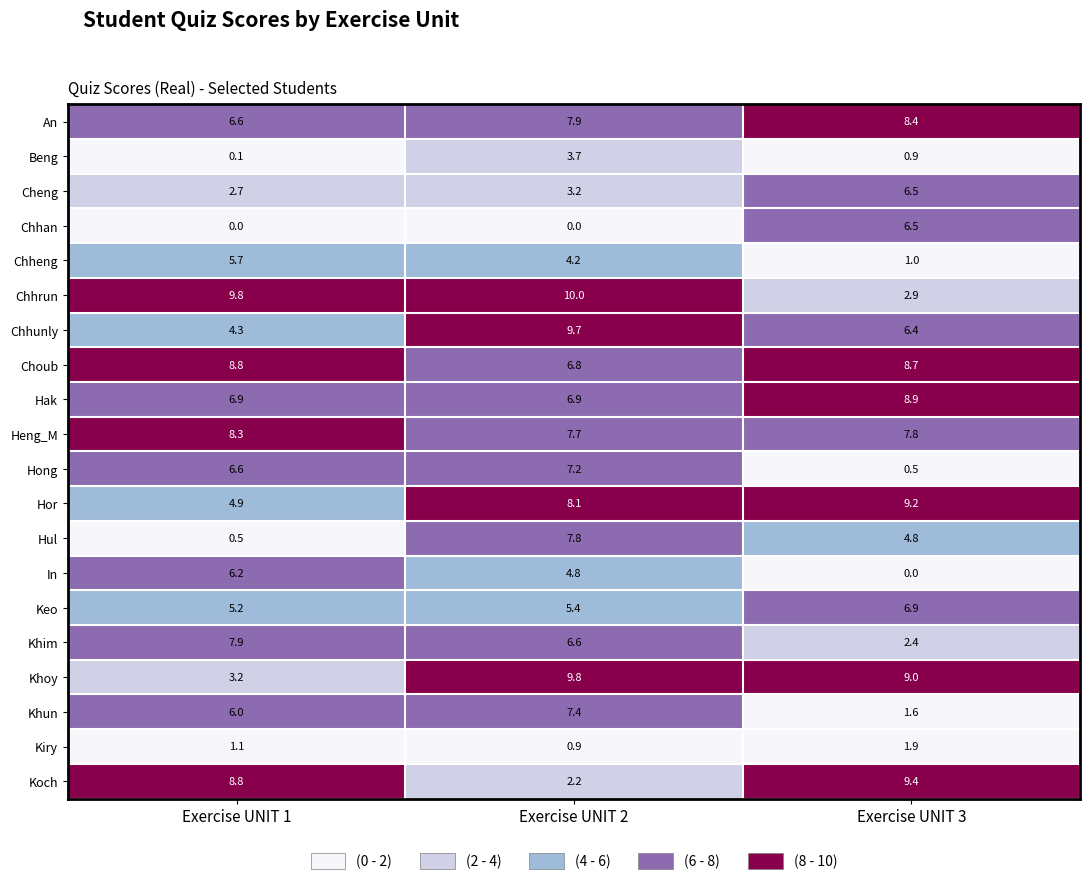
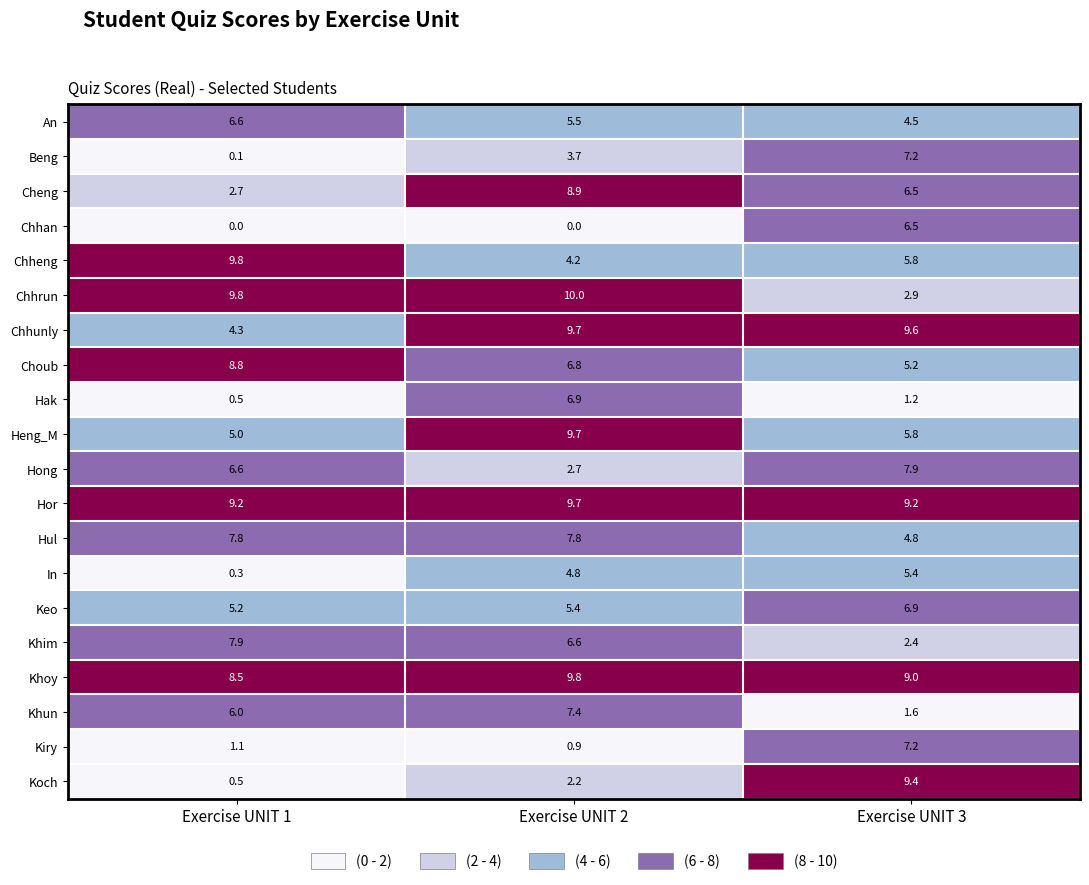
An, Exercise UNIT 2: 7.9 -> 5.5
An, Exercise UNIT 3: 8.4 -> 4.5
Beng, Exercise UNIT 3: 0.9 -> 7.2
Cheng, Exercise UNIT 2: 3.2 -> 8.9
Chheng, Exercise UNIT 1: 5.7 -> 9.8
Chheng, Exercise UNIT 3: 1.0 -> 5.8
Chhunly, Exercise UNIT 3: 6.4 -> 9.6
Choub, Exercise UNIT 3: 8.7 -> 5.2
Hak, Exercise UNIT 1: 6.9 -> 0.5
Hak, Exercise UNIT 3: 8.9 -> 1.2
Heng_M, Exercise UNIT 1: 8.3 -> 5.0
Heng_M, Exercise UNIT 2: 7.7 -> 9.7
Heng_M, Exercise UNIT 3: 7.8 -> 5.8
Hong, Exercise UNIT 2: 7.2 -> 2.7
Hong, Exercise UNIT 3: 0.5 -> 7.9
Hor, Exercise UNIT 1: 4.9 -> 9.2
Hor, Exercise UNIT 2: 8.1 -> 9.7
Hul, Exercise UNIT 1: 0.5 -> 7.8
In, Exercise UNIT 1: 6.2 -> 0.3
In, Exercise UNIT 3: 0.0 -> 5.4
Khoy, Exercise UNIT 1: 3.2 -> 8.5
Kiry, Exercise UNIT 3: 1.9 -> 7.2
Koch, Exercise UNIT 1: 8.8 -> 0.5
